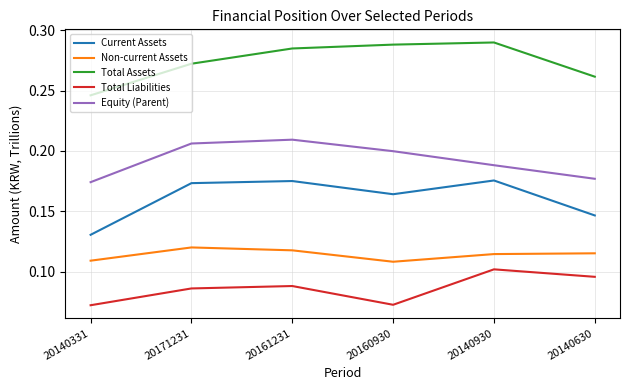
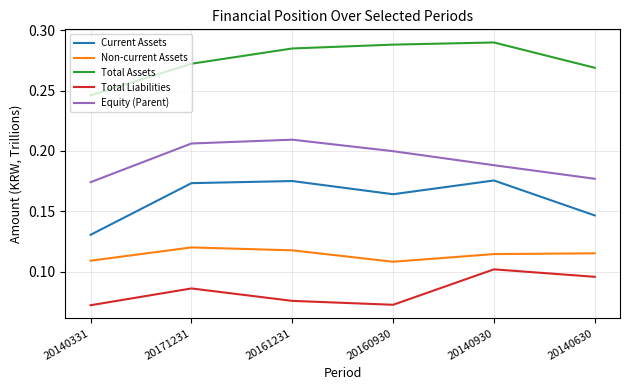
Total Liabilities, 20161231: 0.088 -> 0.076
Total Assets, 20140630: 0.262 -> 0.269
